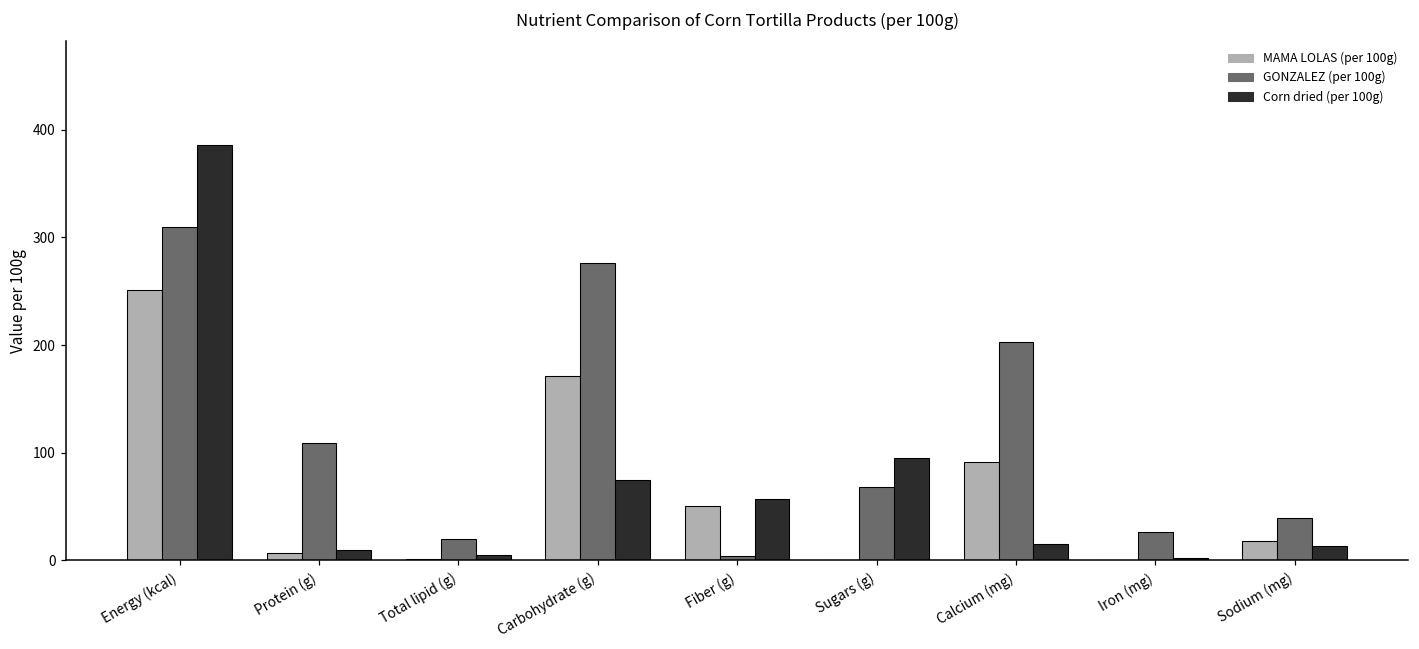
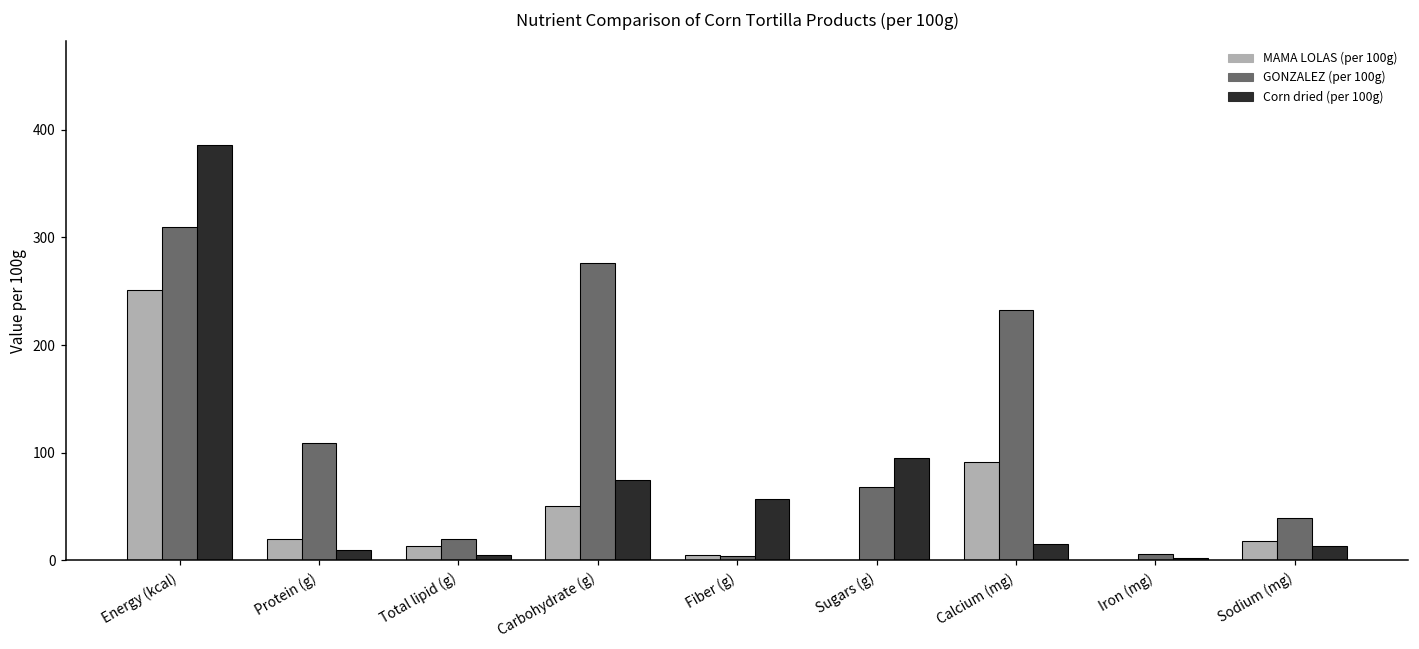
MAMA LOLAS (per 100g), Protein (g): 10 -> 20
MAMA LOLAS (per 100g), Total lipid (g): 0 -> 10
MAMA LOLAS (per 100g), Carbohydrate (g): 170 -> 50
MAMA LOLAS (per 100g), Fiber (g): 50 -> 10
GONZALEZ (per 100g), Calcium (mg): 200 -> 230
GONZALEZ (per 100g), Iron (mg): 30 -> 10
